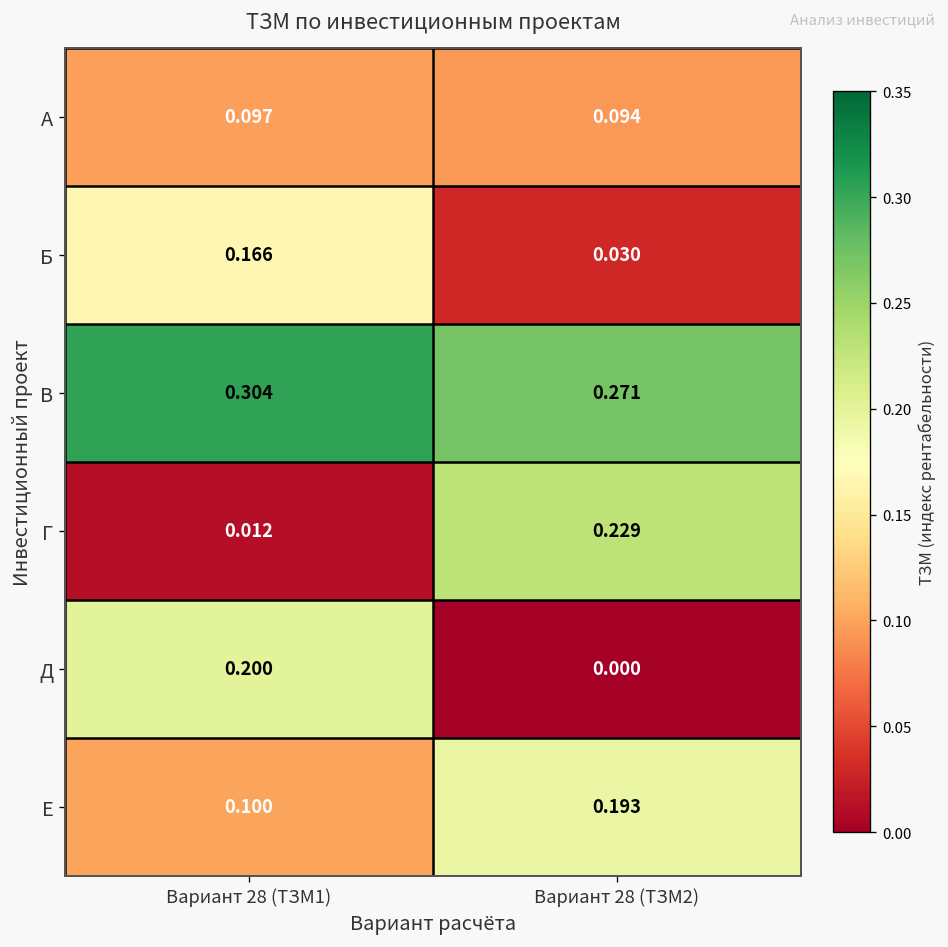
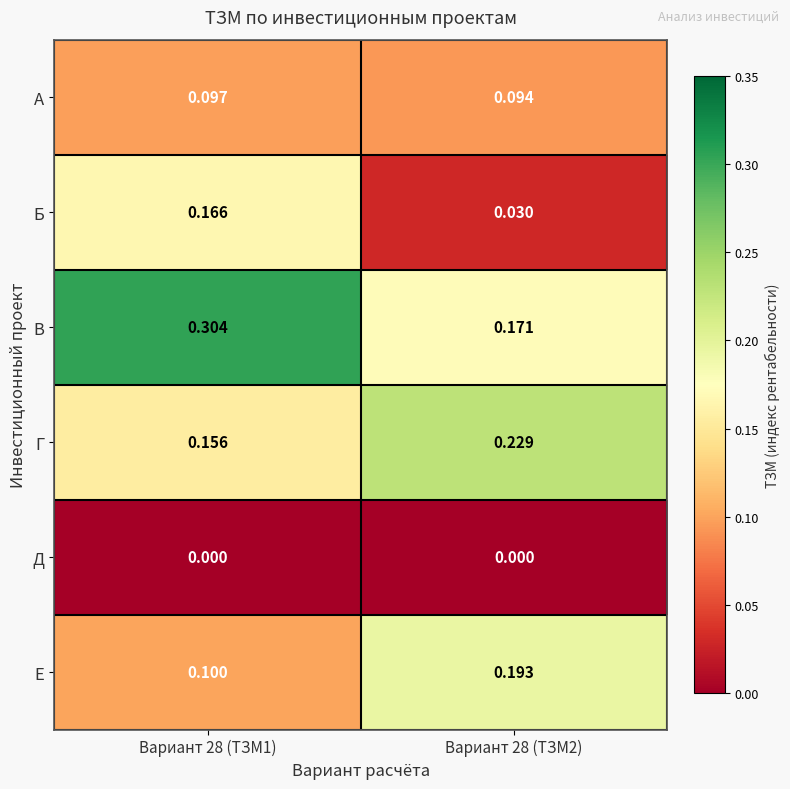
В, Вариант 28 (ТЗМ2): 0.271 -> 0.171
Г, Вариант 28 (ТЗМ1): 0.012 -> 0.156
Д, Вариант 28 (ТЗМ1): 0.200 -> 0.000
